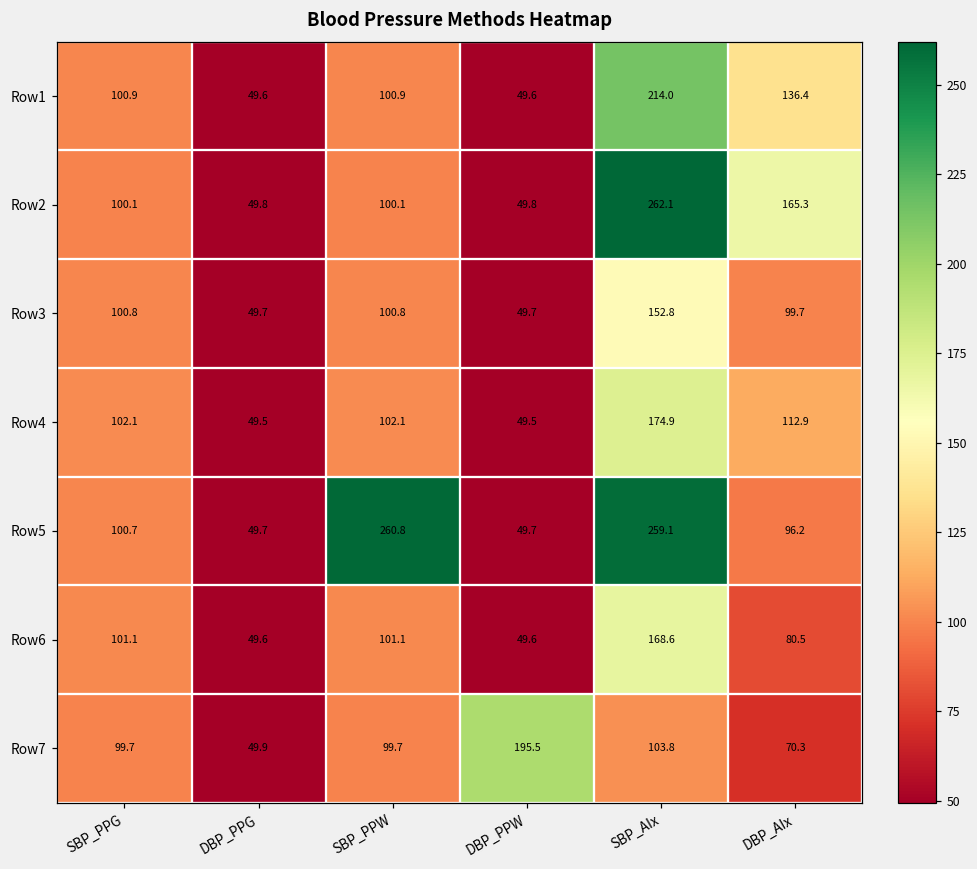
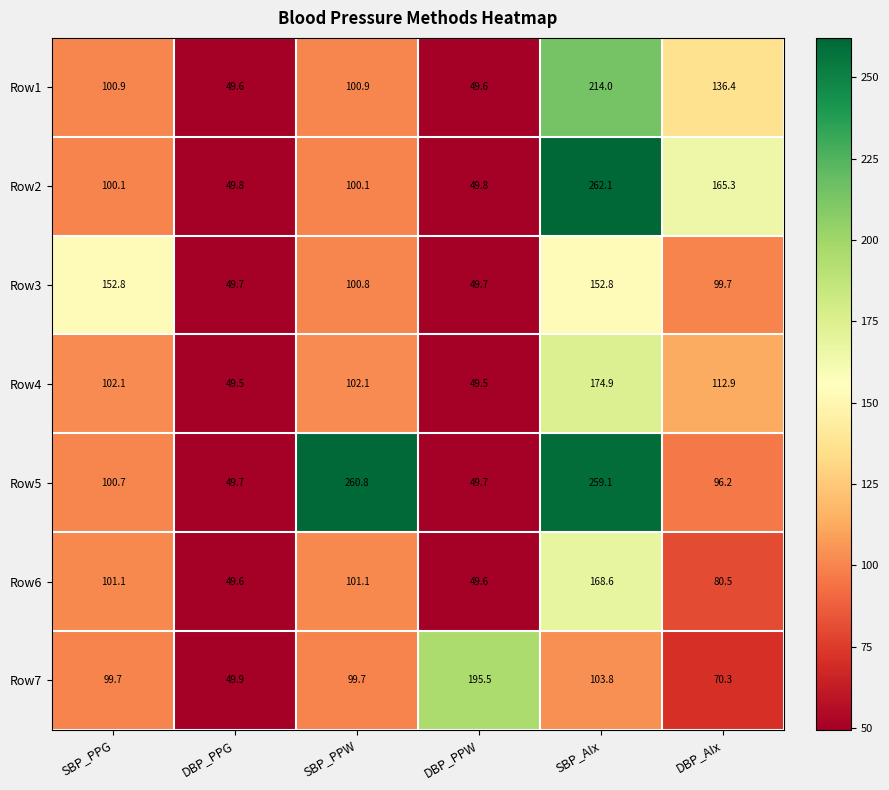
Row3, SBP_PPG: 100.8 -> 152.8
